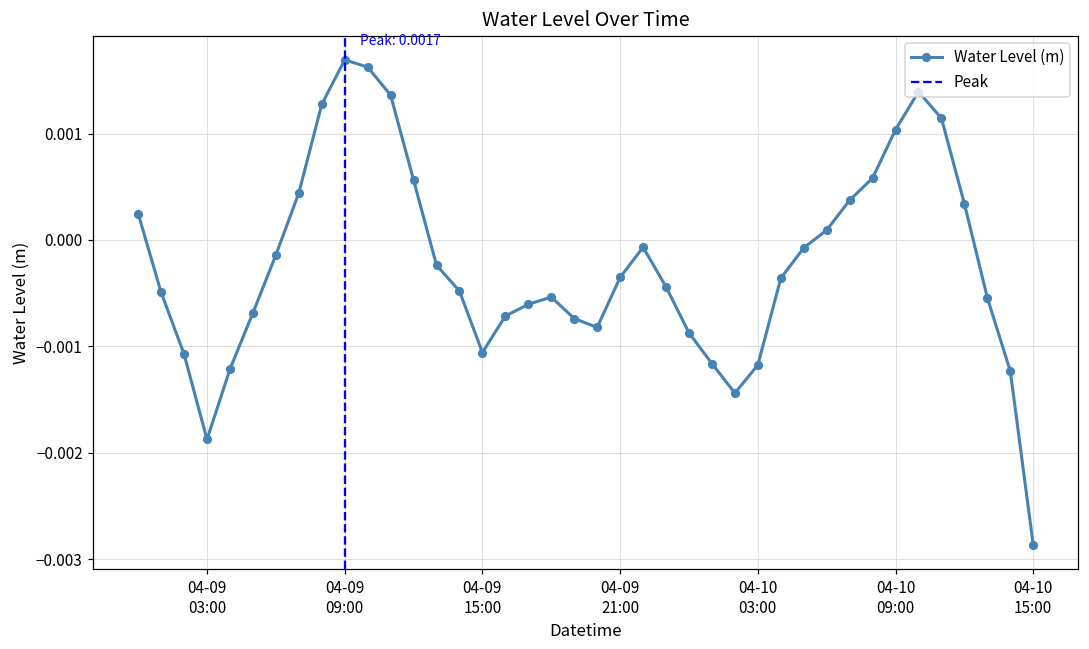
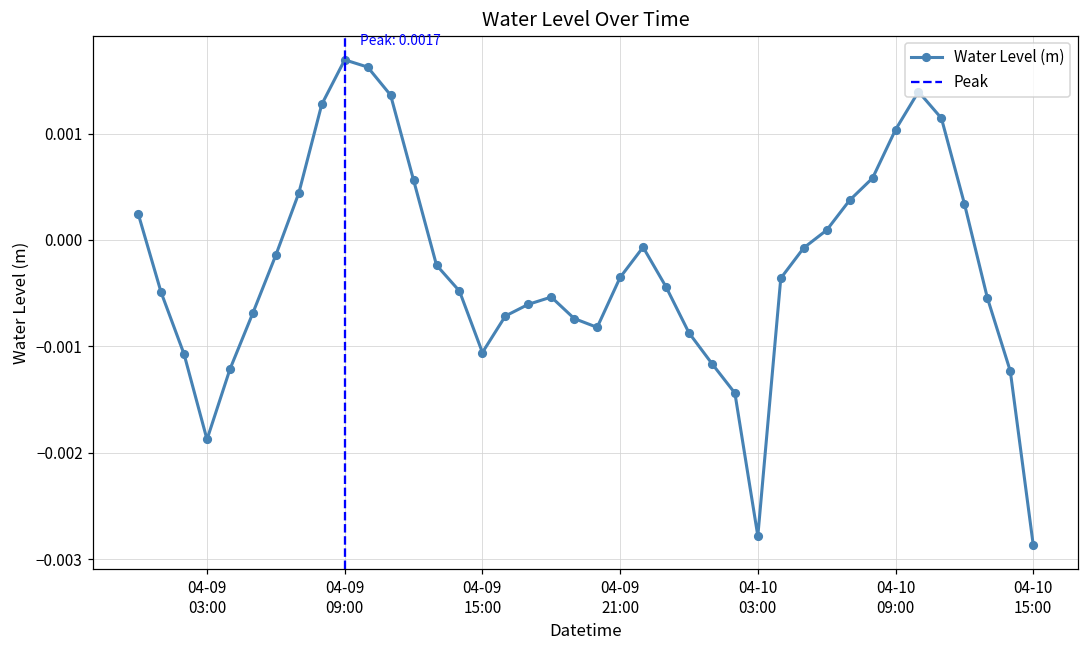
04-10 03:00: -0.0012 -> -0.0028
